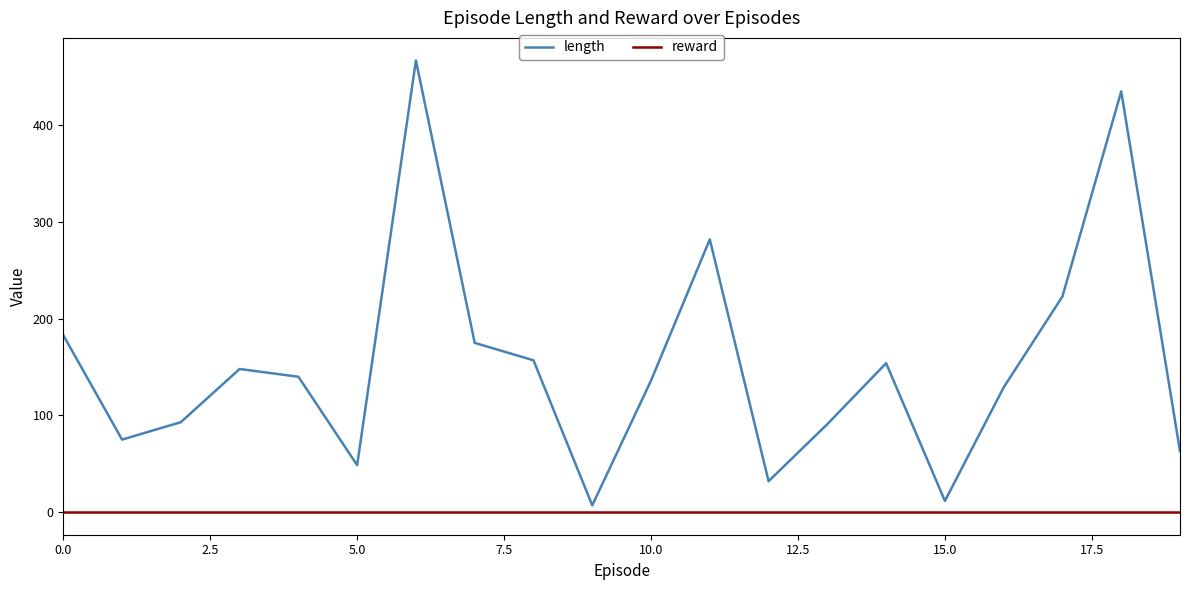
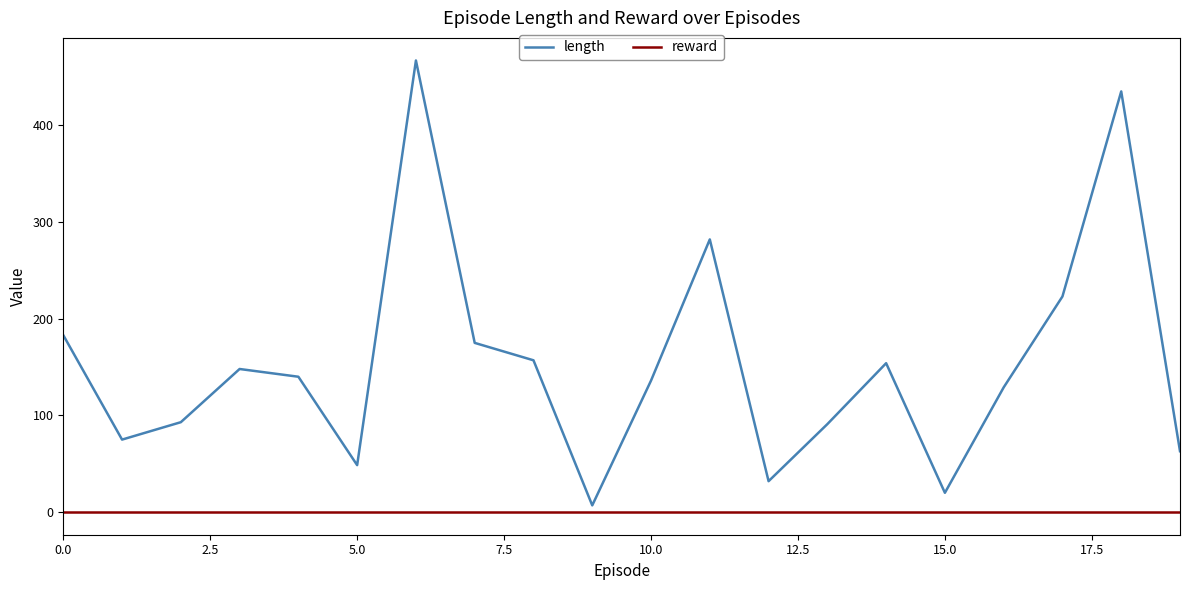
length, 15.0: 10 -> 20
